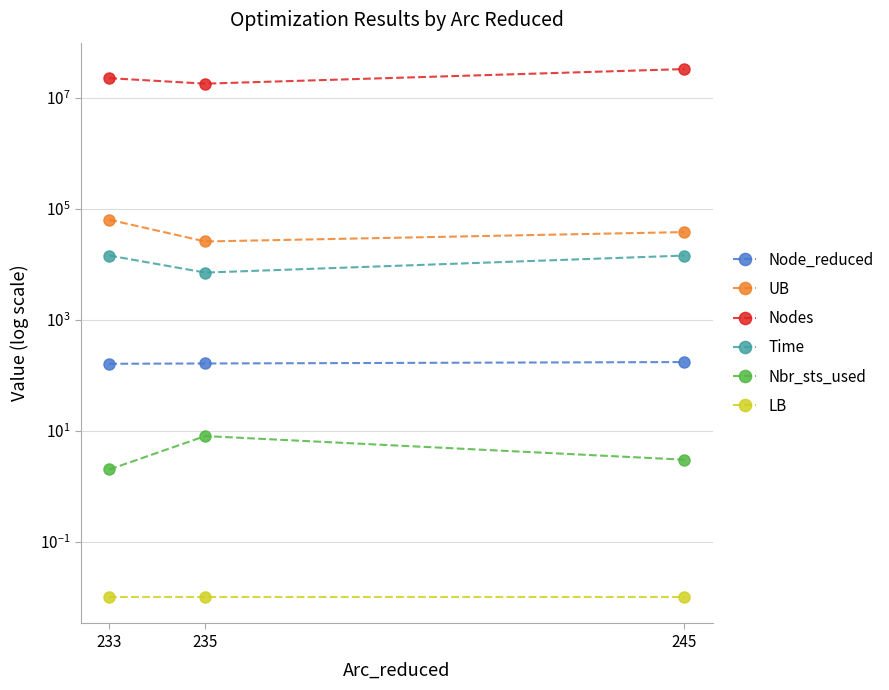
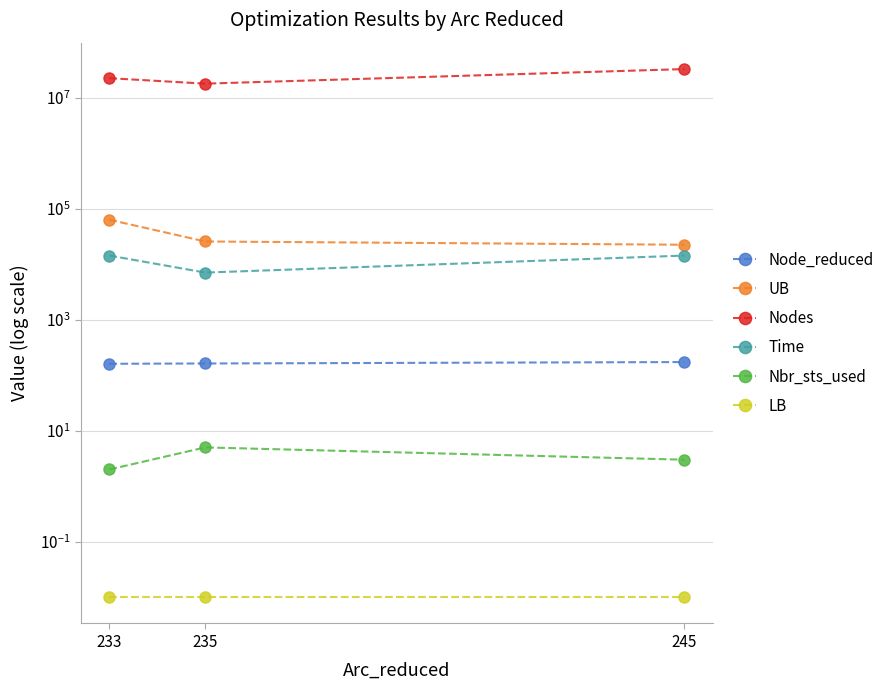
Nbr_sts_used, 235: 8 -> 5
UB, 245: 40000 -> 23000
